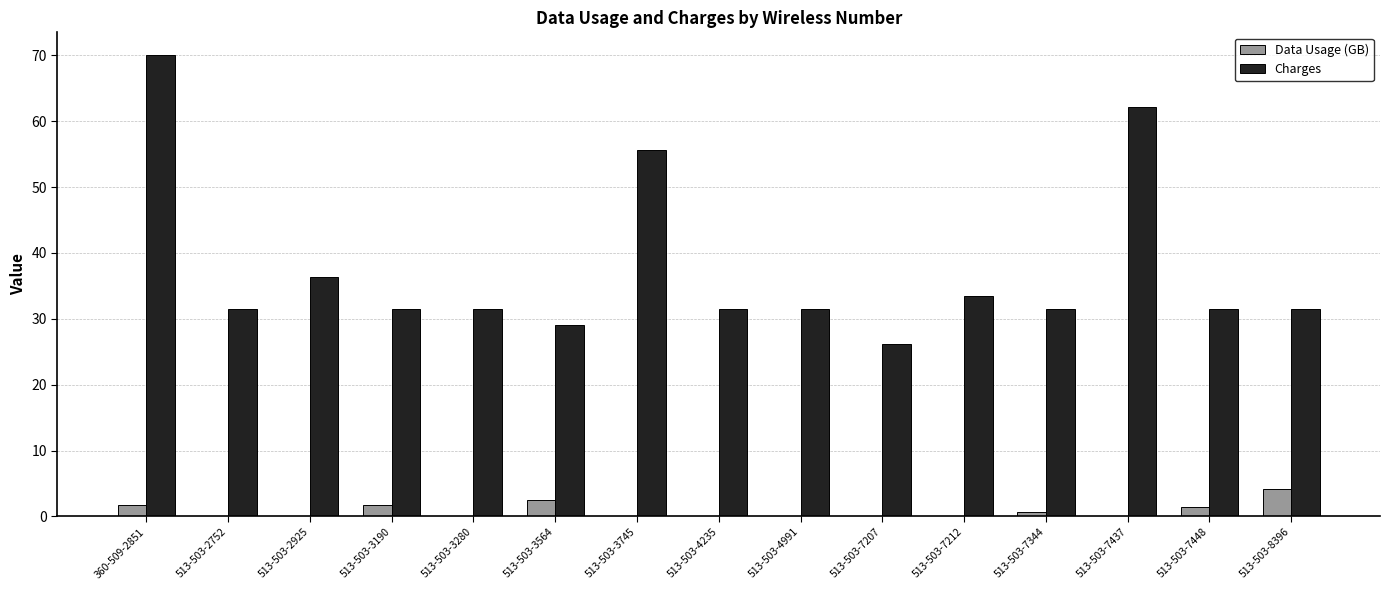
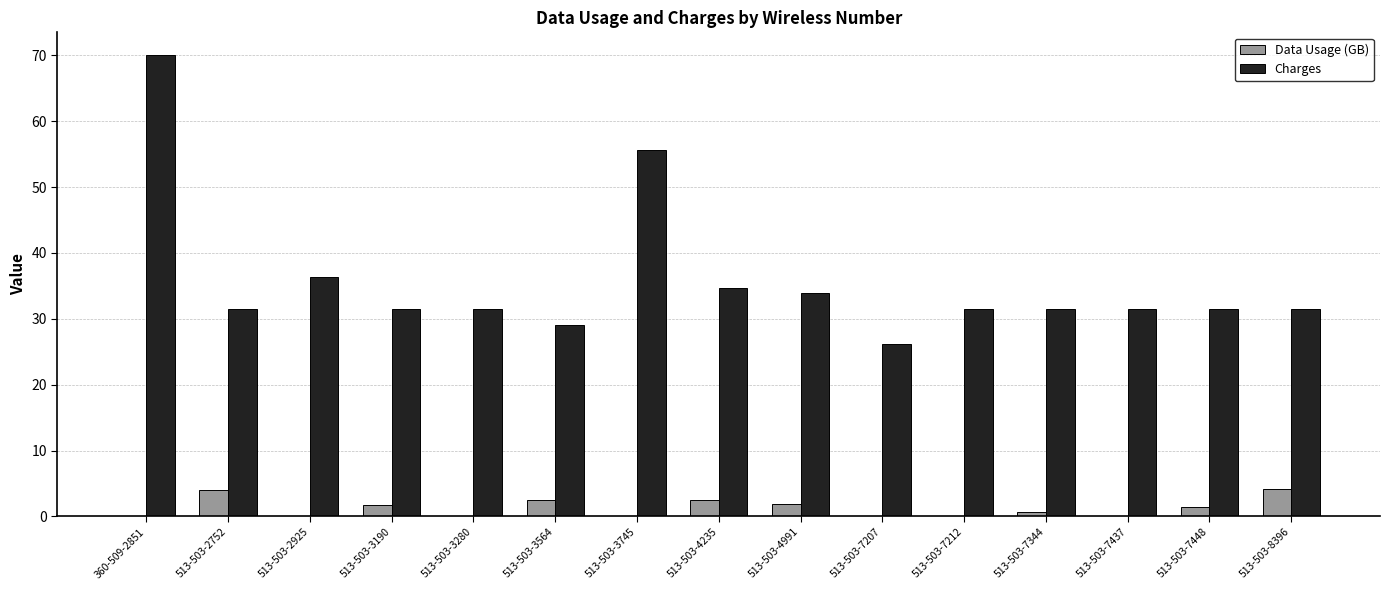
Data Usage (GB), 360-509-2851: 2 -> 0
Data Usage (GB), 513-503-2752: 0 -> 4
Data Usage (GB), 513-503-4235: 0 -> 3
Charges, 513-503-4235: 32 -> 35
Data Usage (GB), 513-503-4991: 0 -> 2
Charges, 513-503-4991: 32 -> 34
Charges, 513-503-7212: 34 -> 32
Charges, 513-503-7437: 62 -> 32
